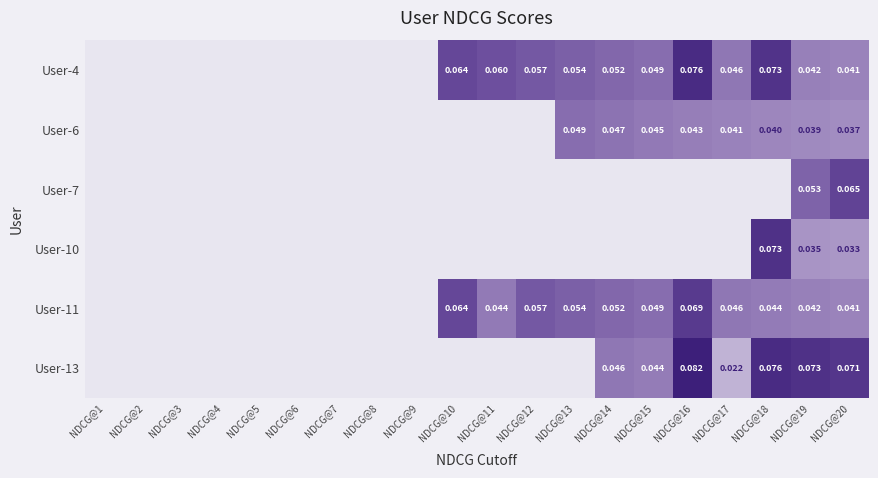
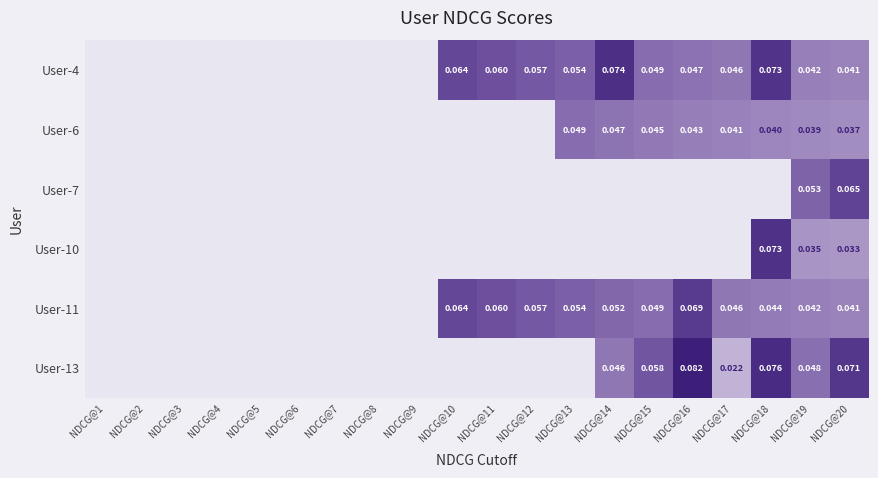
User-4, NDCG@14: 0.052 -> 0.074
User-4, NDCG@16: 0.076 -> 0.047
User-11, NDCG@11: 0.044 -> 0.060
User-13, NDCG@15: 0.044 -> 0.058
User-13, NDCG@19: 0.073 -> 0.048
